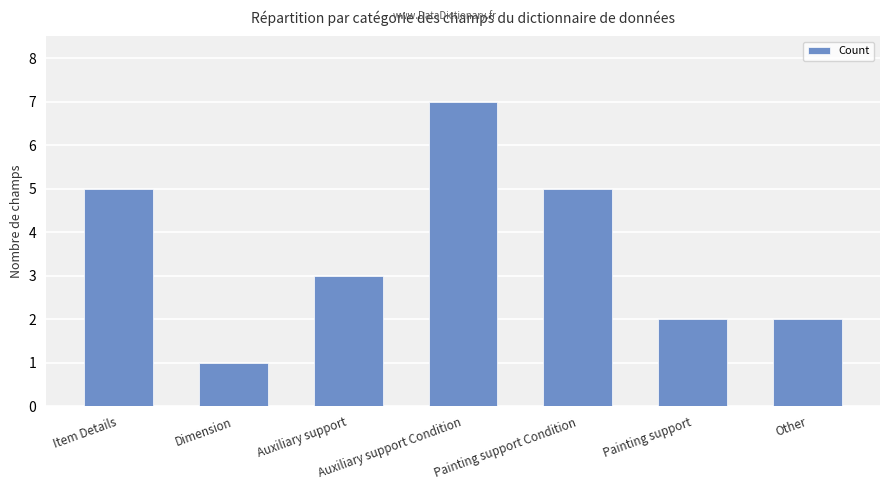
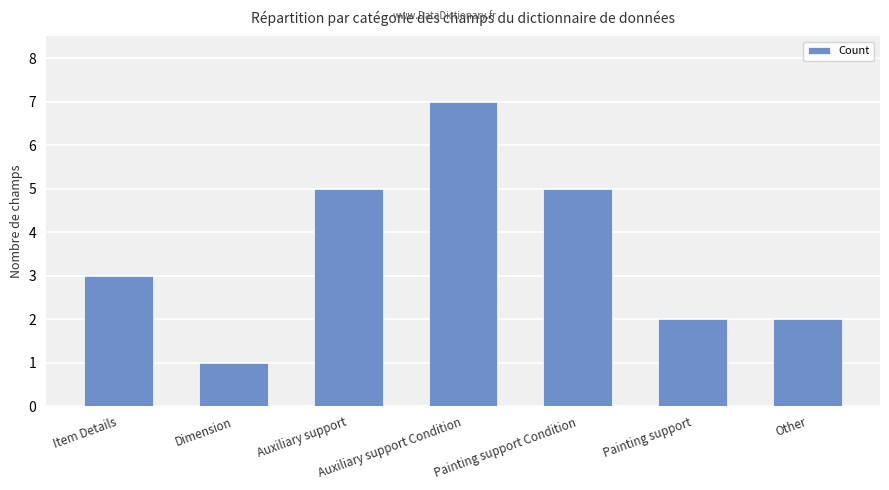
Item Details: 5 -> 3
Auxiliary support: 3 -> 5
